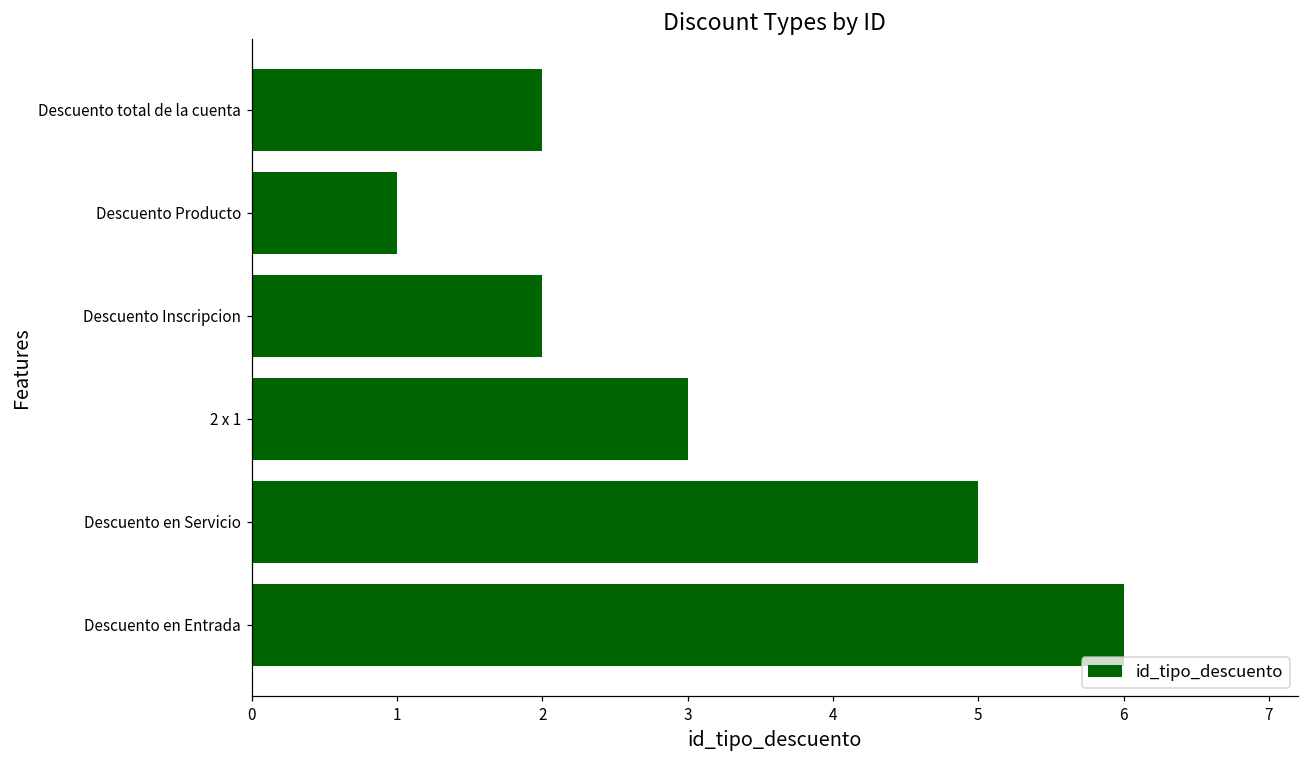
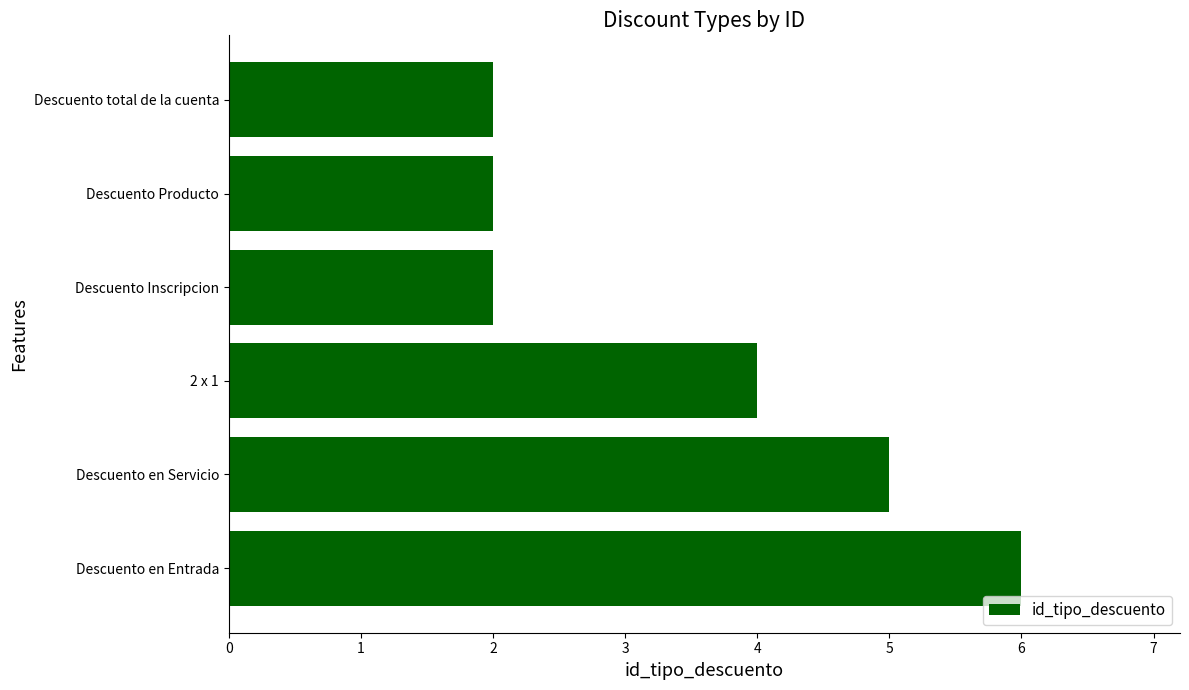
Descuento Producto: 1 -> 2
2 x 1: 3 -> 4
